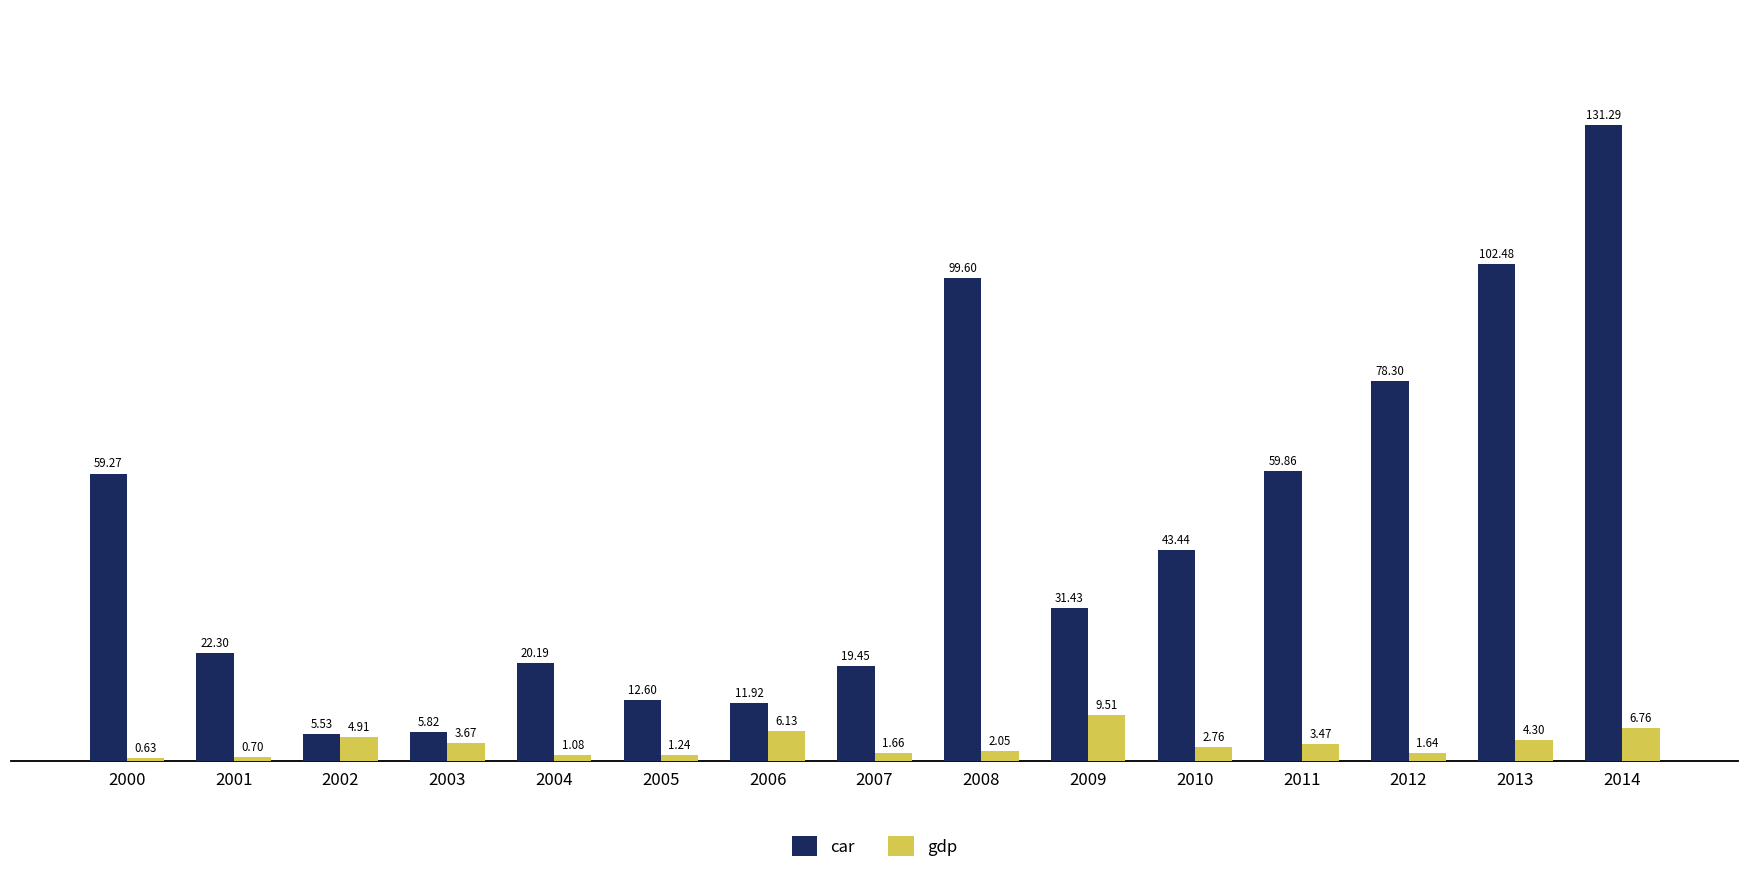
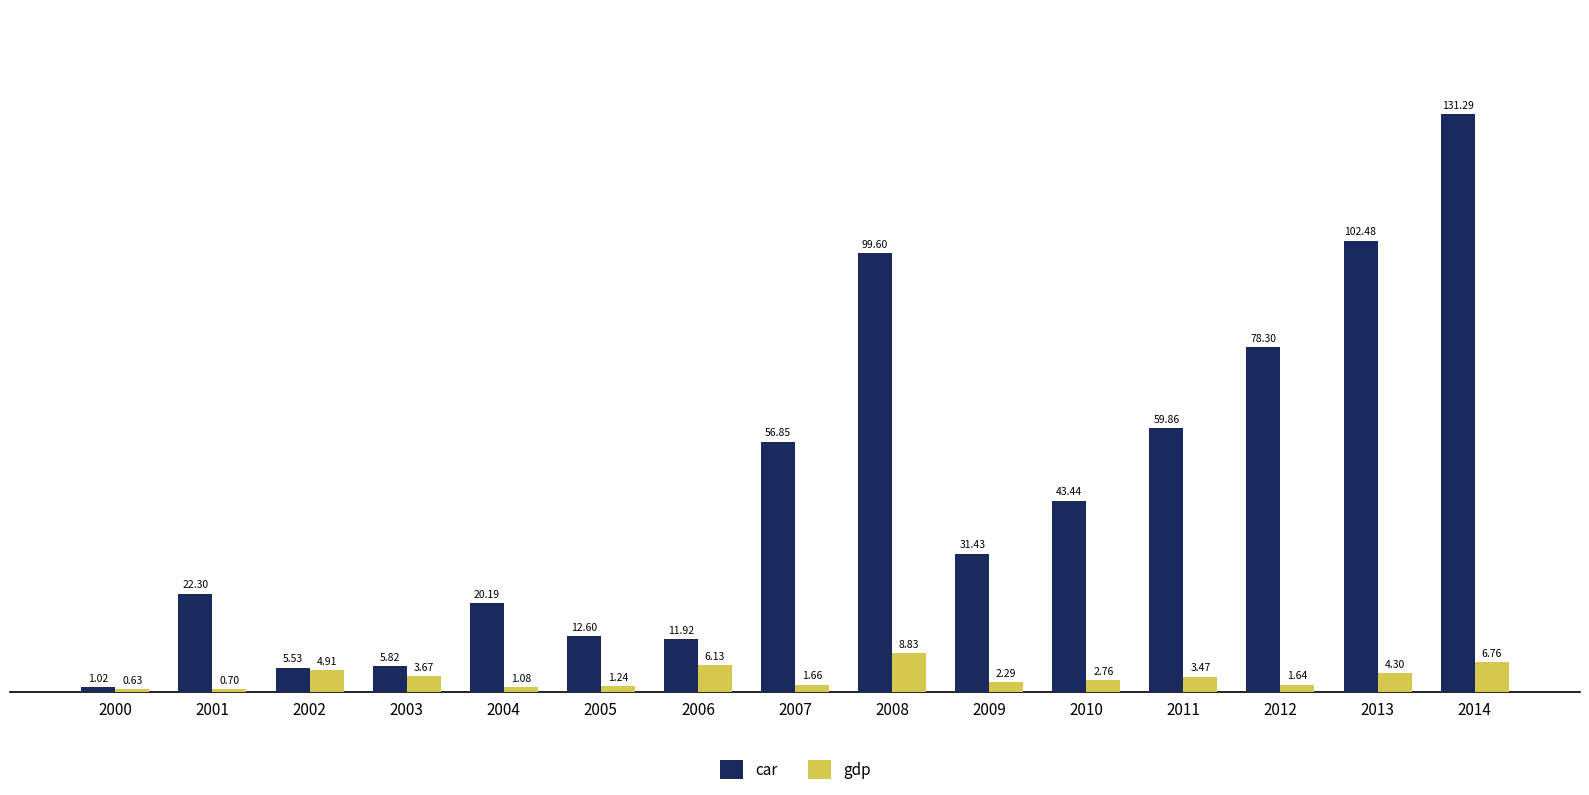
car, 2000: 59.27 -> 1.02
car, 2007: 19.45 -> 56.85
gdp, 2008: 2.05 -> 8.83
gdp, 2009: 9.51 -> 2.29
